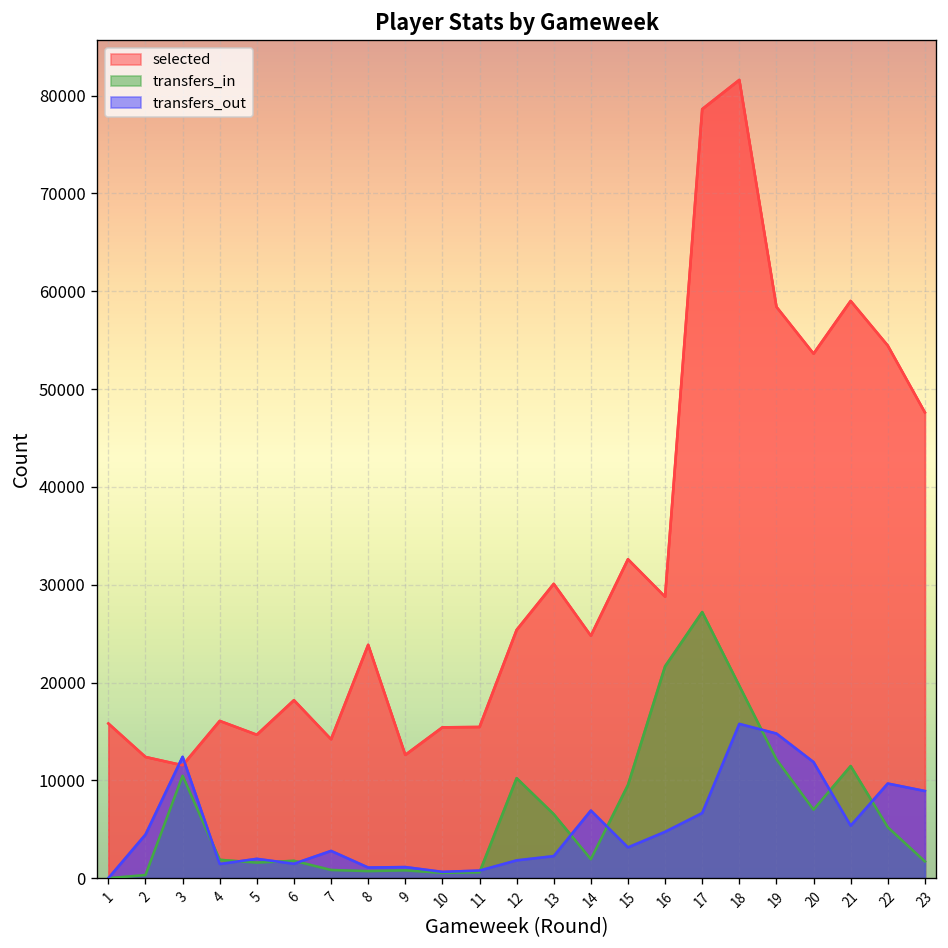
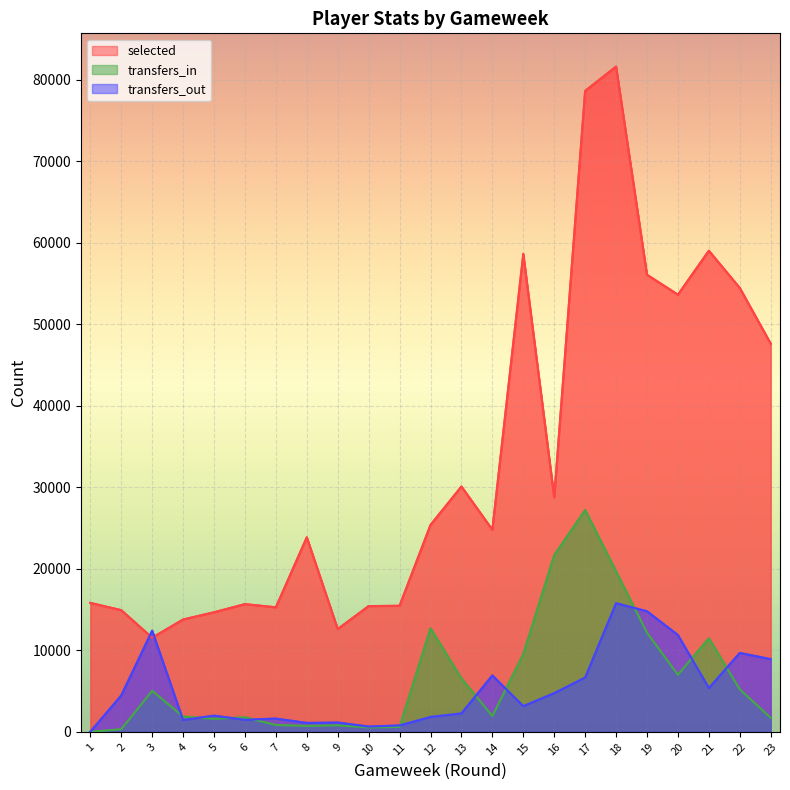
selected, 2: 12000 -> 15000
transfers_in, 3: 10000 -> 5000
selected, 4: 16000 -> 14000
selected, 6: 18000 -> 16000
selected, 7: 14000 -> 15000
transfers_out, 7: 3000 -> 2000
transfers_in, 12: 10000 -> 13000
selected, 15: 33000 -> 59000
selected, 19: 58000 -> 56000
